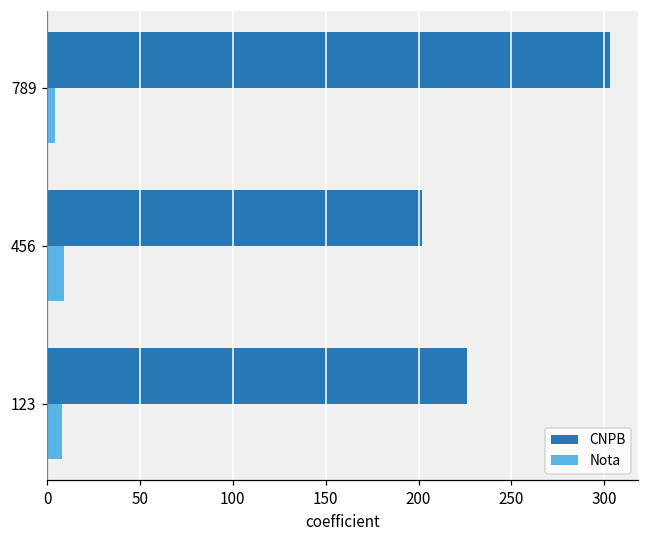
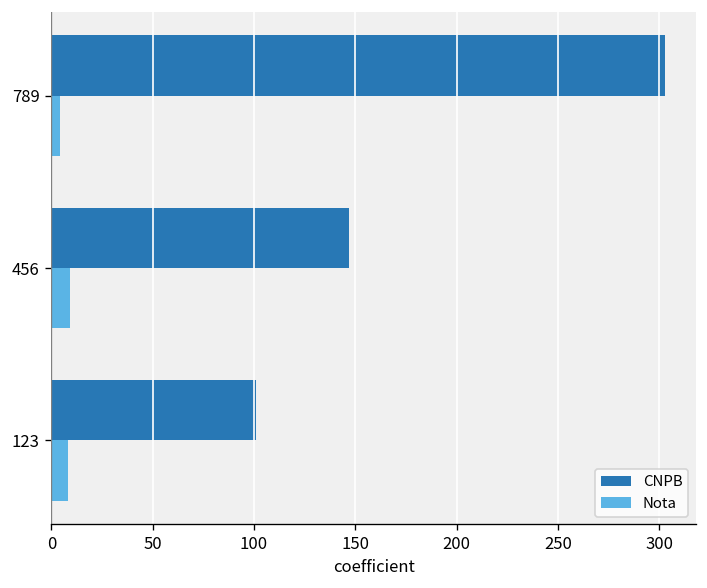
CNPB, 456: 202 -> 147
CNPB, 123: 226 -> 101
